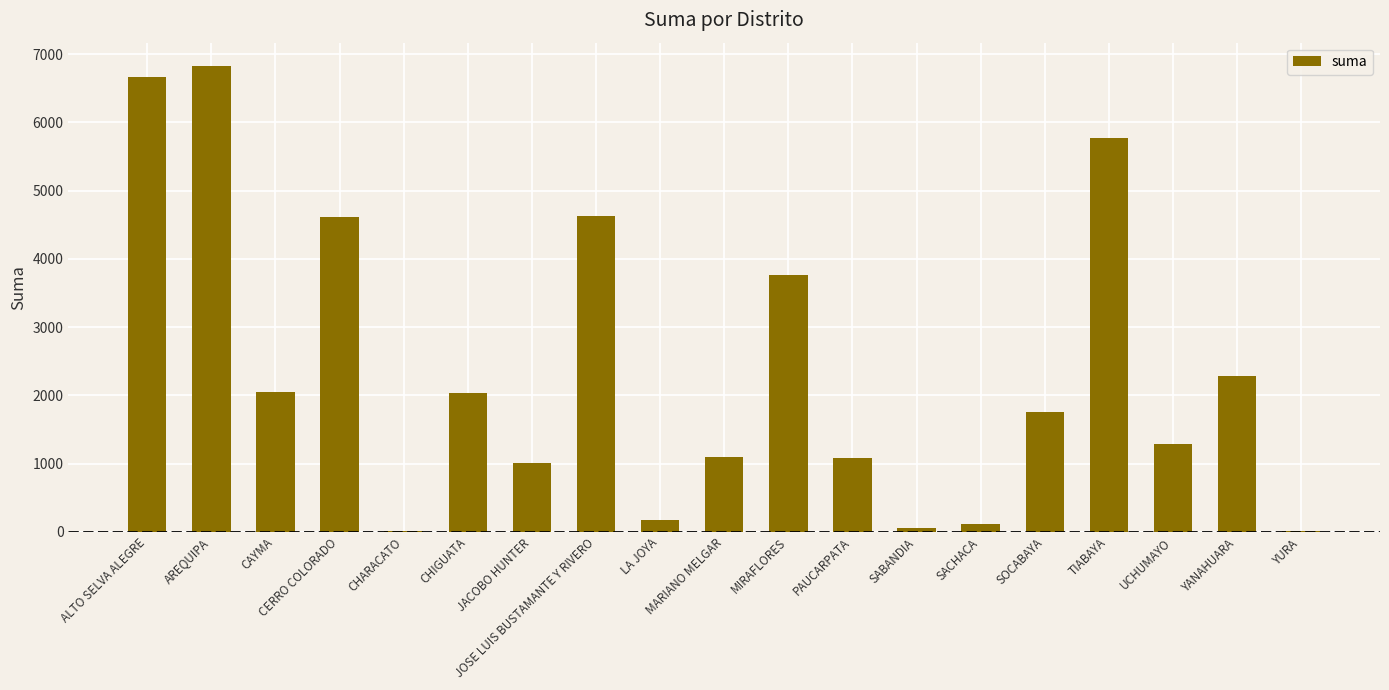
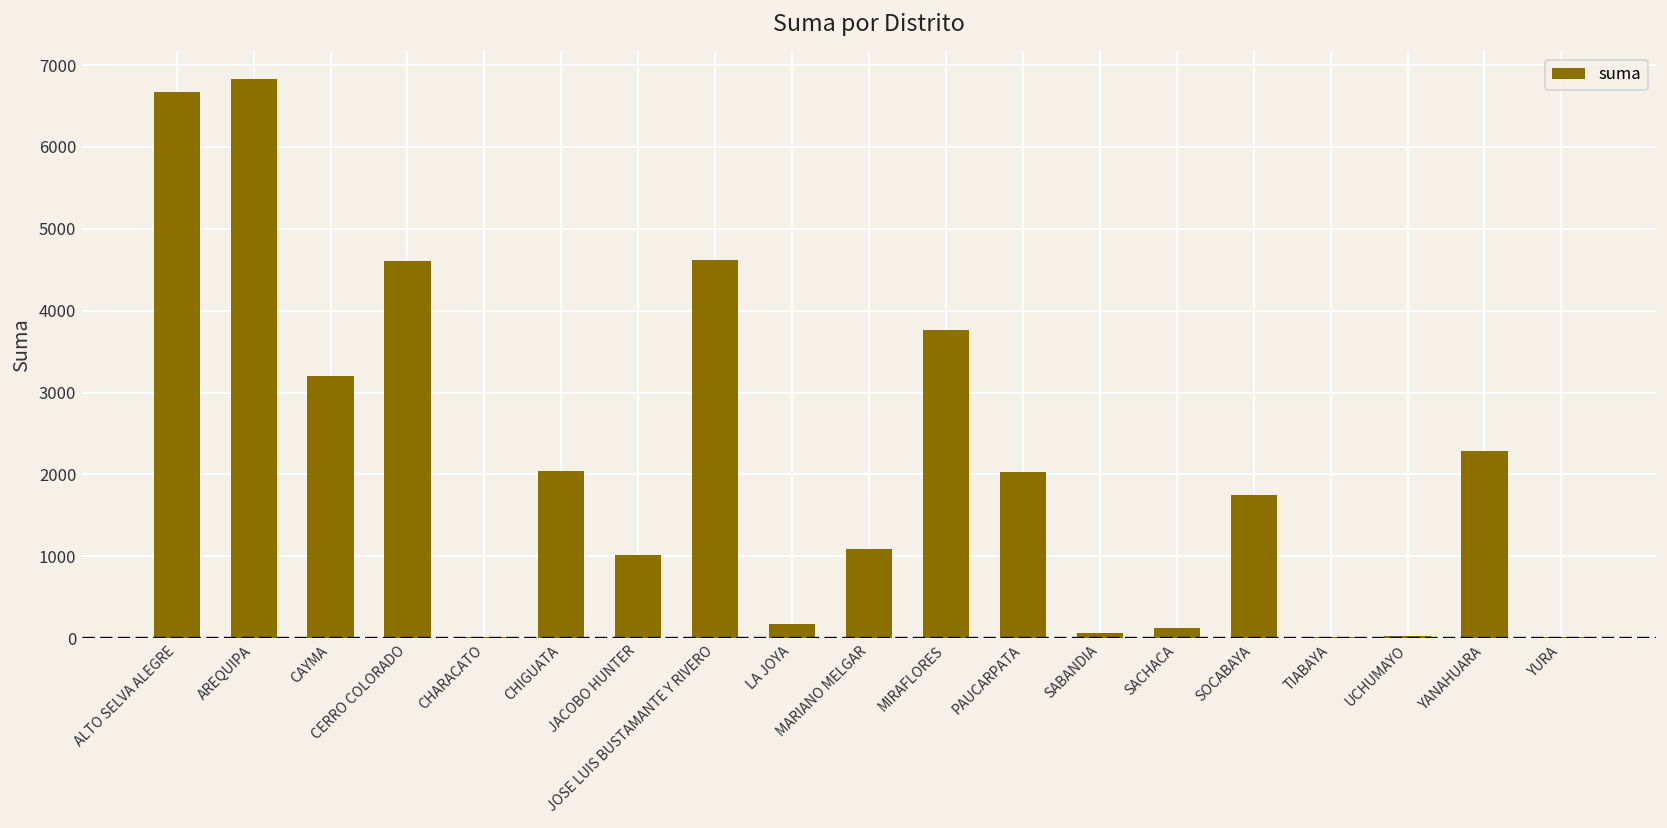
CAYMA: 2000 -> 3200
PAUCARPATA: 1100 -> 2000
TIABAYA: 5800 -> 0
UCHUMAYO: 1300 -> 0
